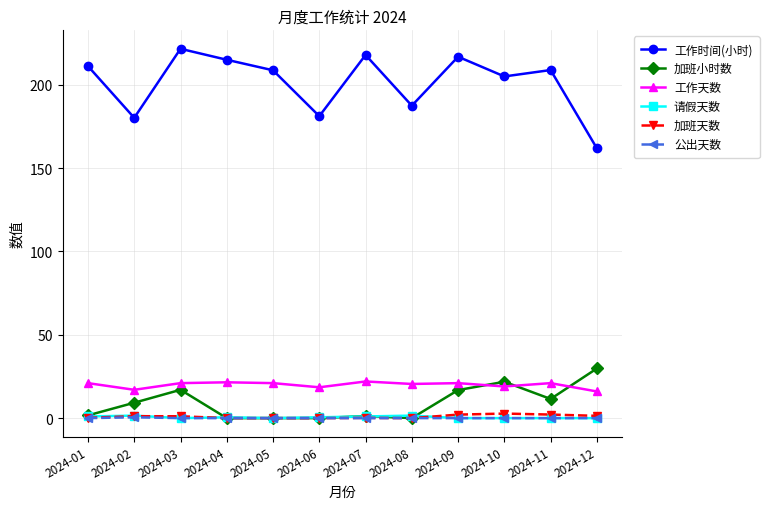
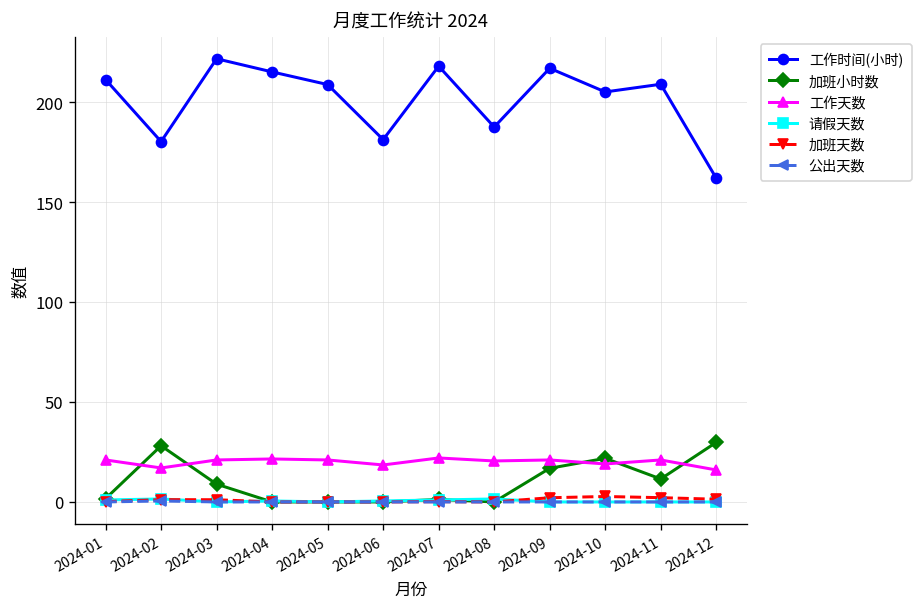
加班小时数, 2024-02: 9 -> 28
加班小时数, 2024-03: 17 -> 9
